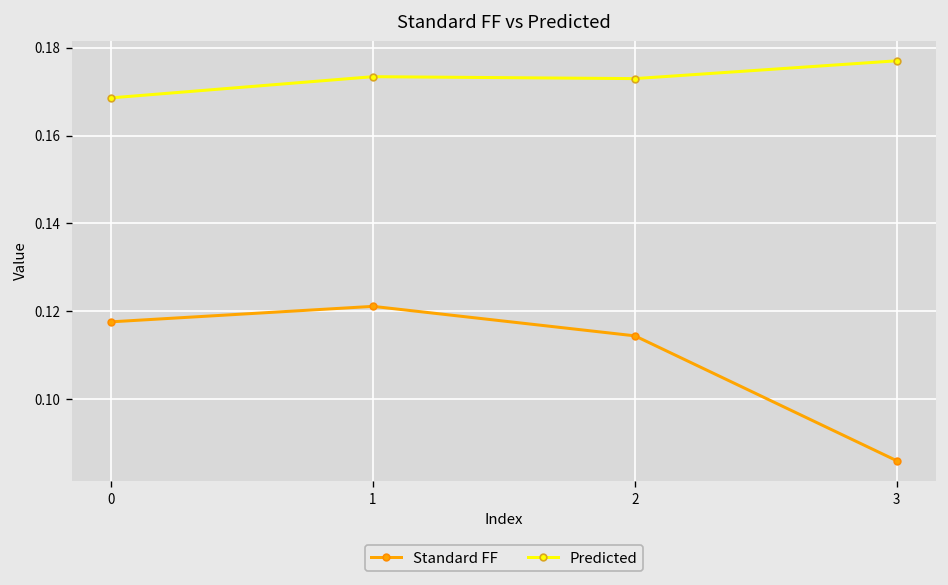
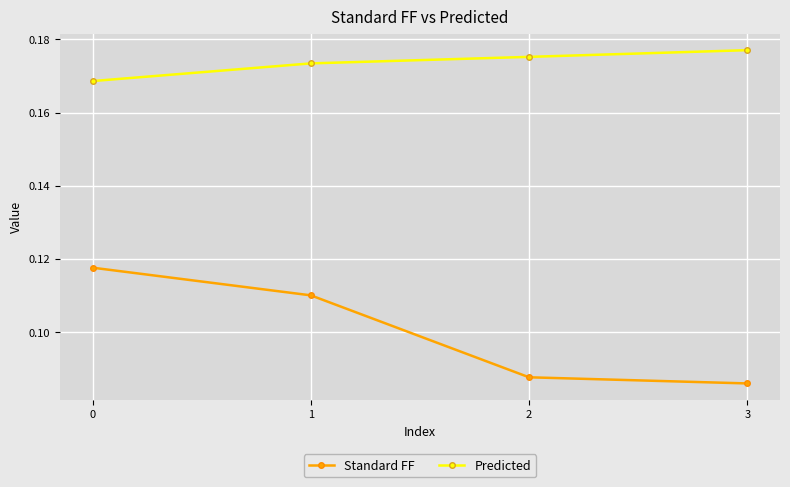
Standard FF, 1: 0.121 -> 0.110
Standard FF, 2: 0.114 -> 0.088
Predicted, 2: 0.173 -> 0.175
